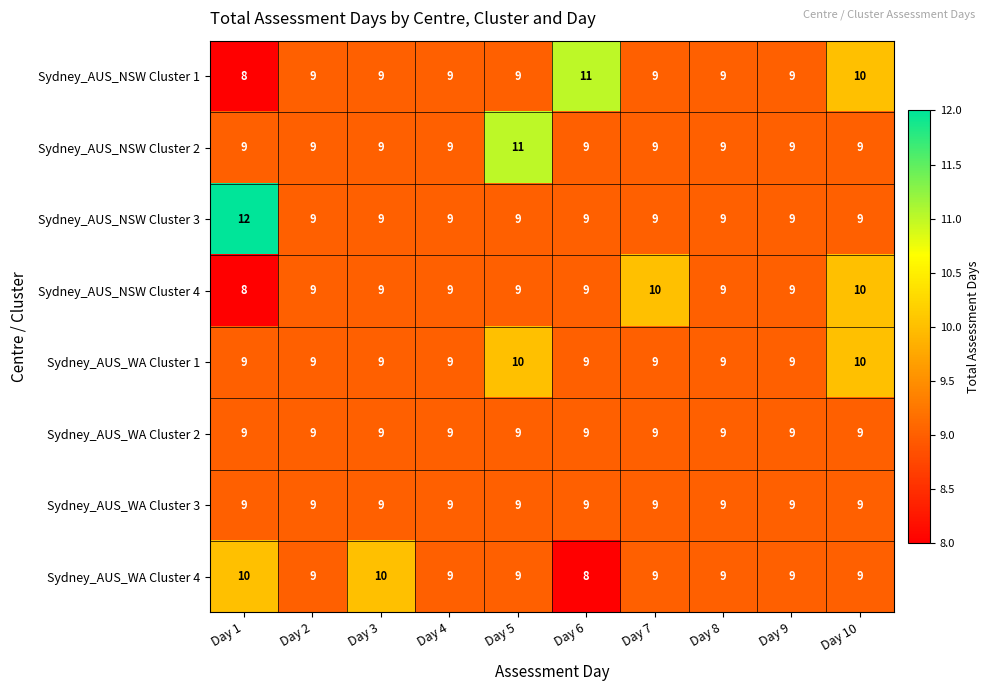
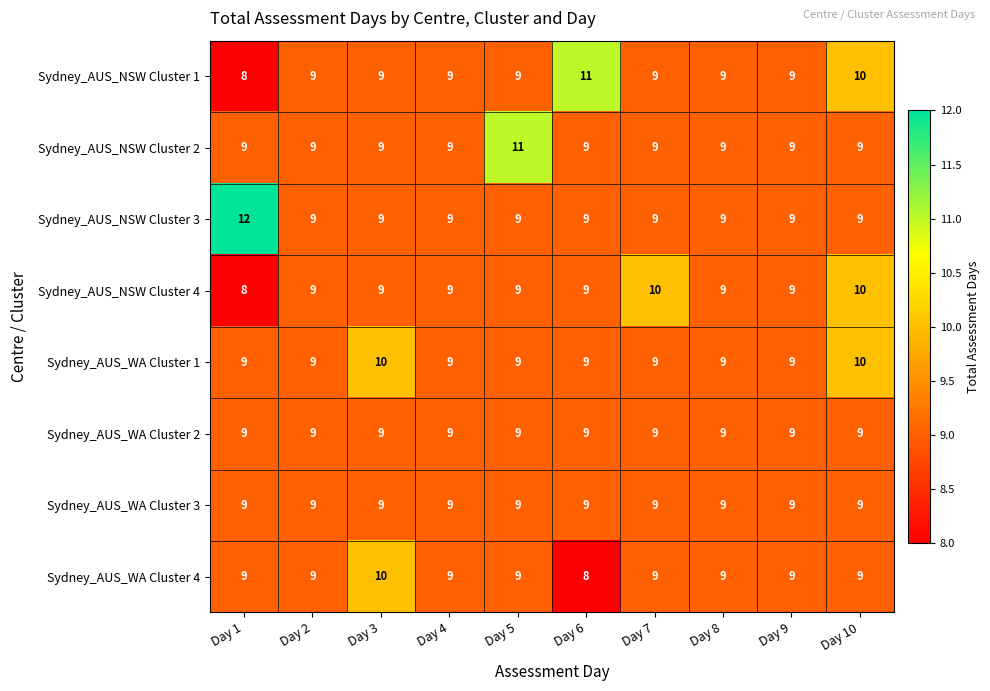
Sydney_AUS_WA Cluster 1, Day 3: 9 -> 10
Sydney_AUS_WA Cluster 1, Day 5: 10 -> 9
Sydney_AUS_WA Cluster 4, Day 1: 10 -> 9
